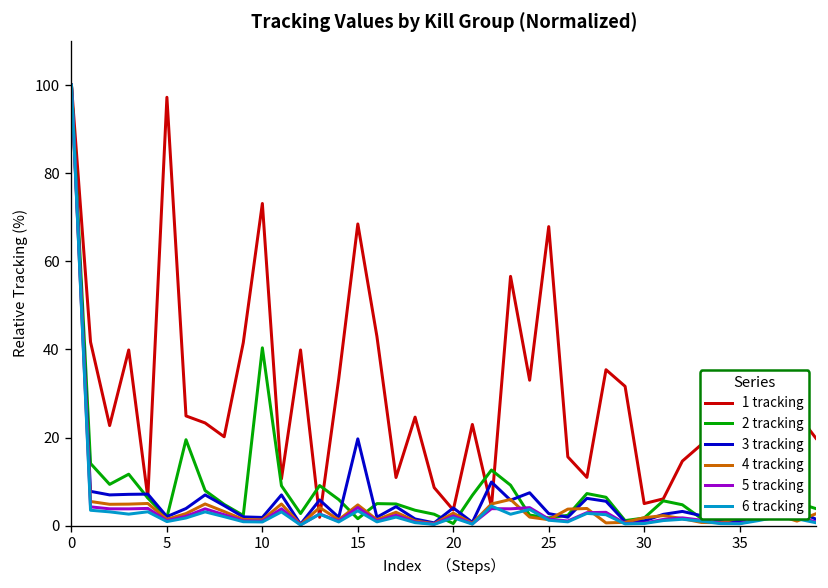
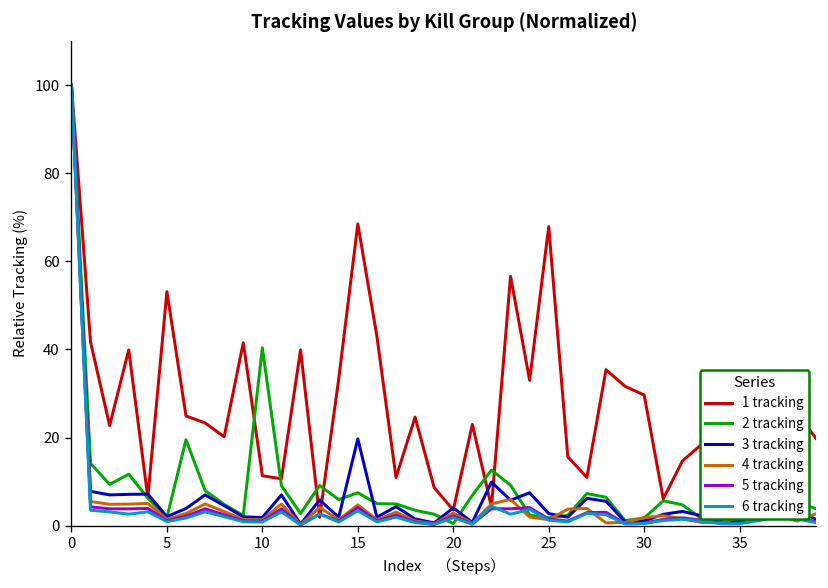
1 tracking, 5: 97 -> 53
1 tracking, 10: 73 -> 11
2 tracking, 15: 2 -> 7
1 tracking, 30: 5 -> 30
